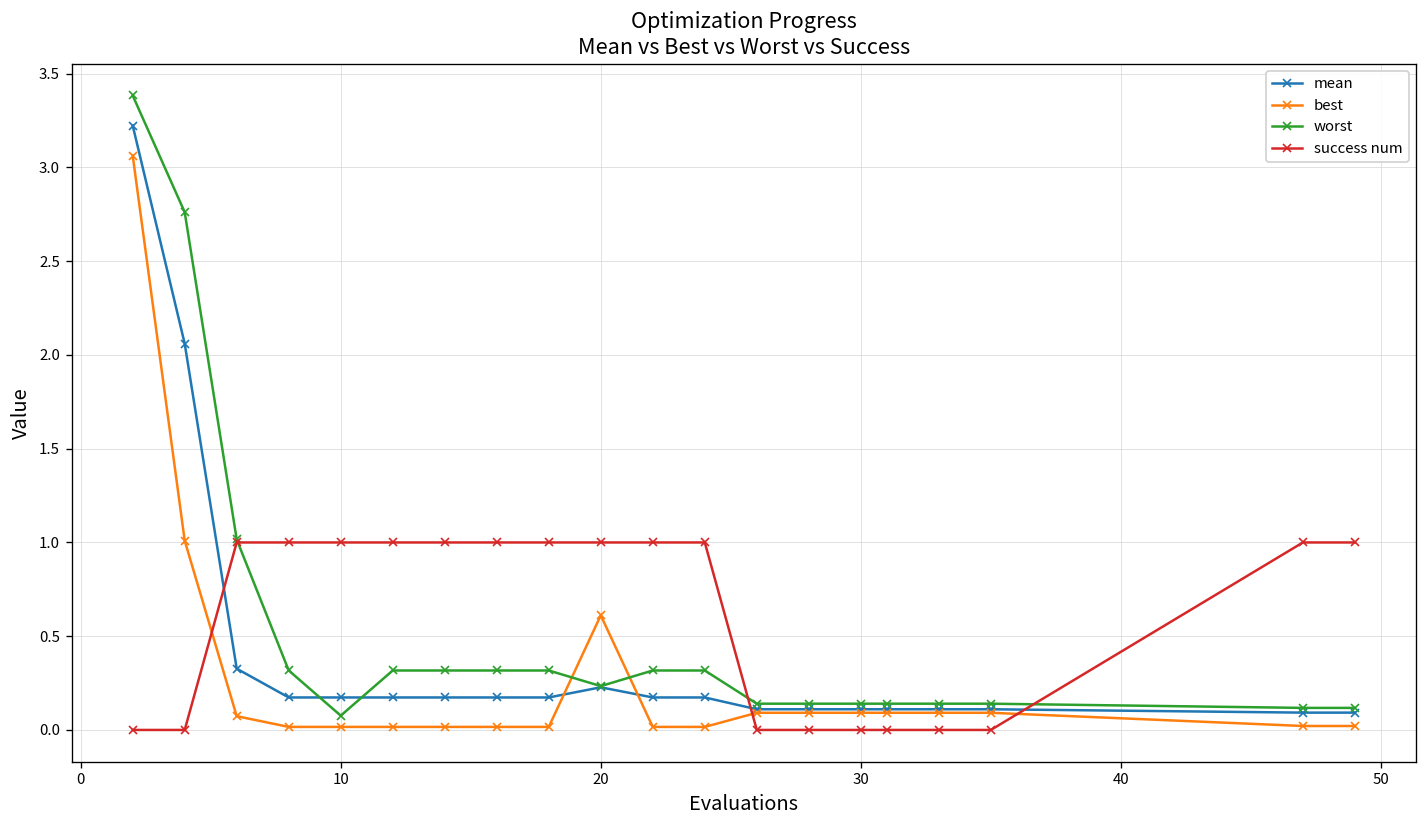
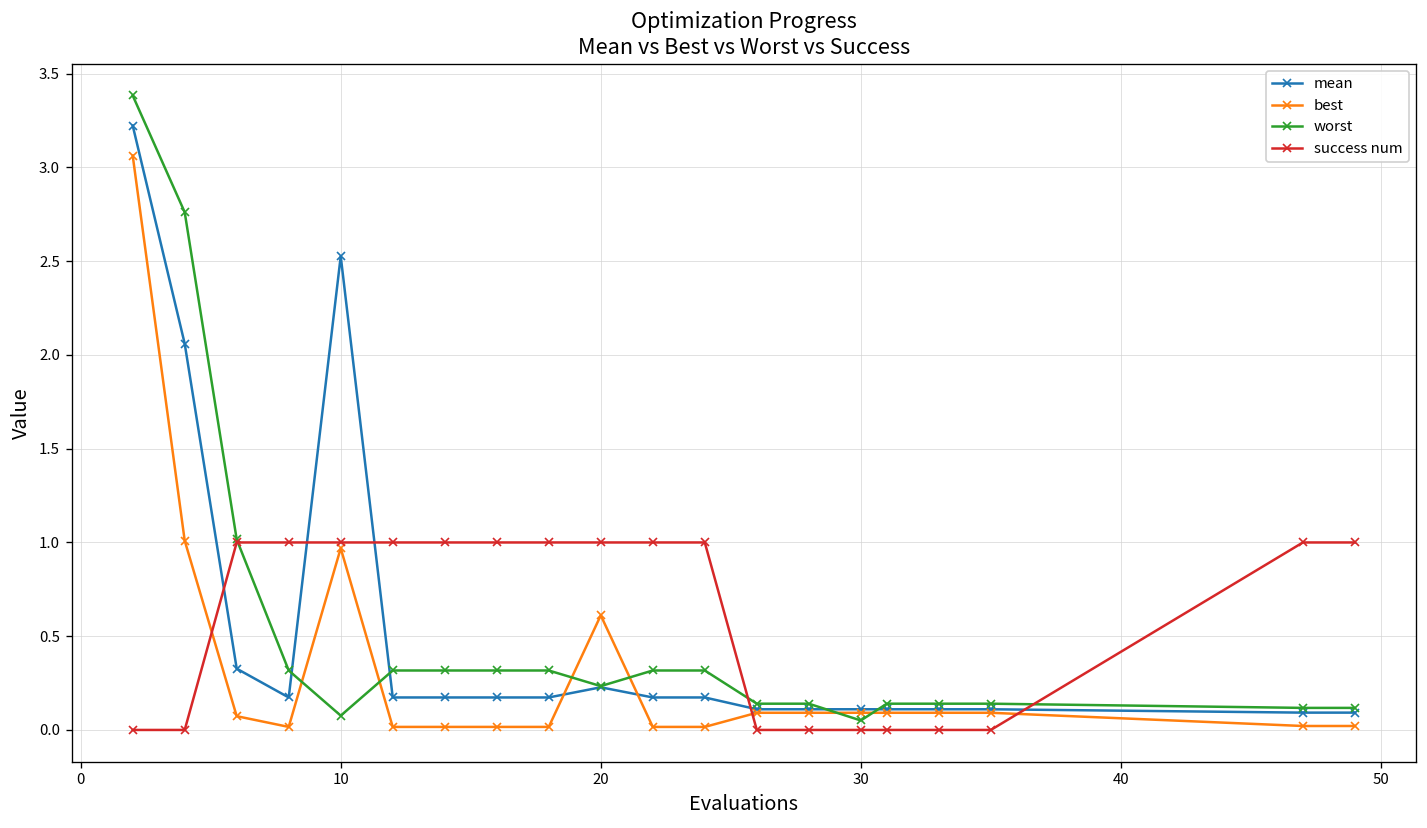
mean, 10: 0.17 -> 2.53
best, 10: 0.02 -> 0.97
worst, 30: 0.14 -> 0.05
